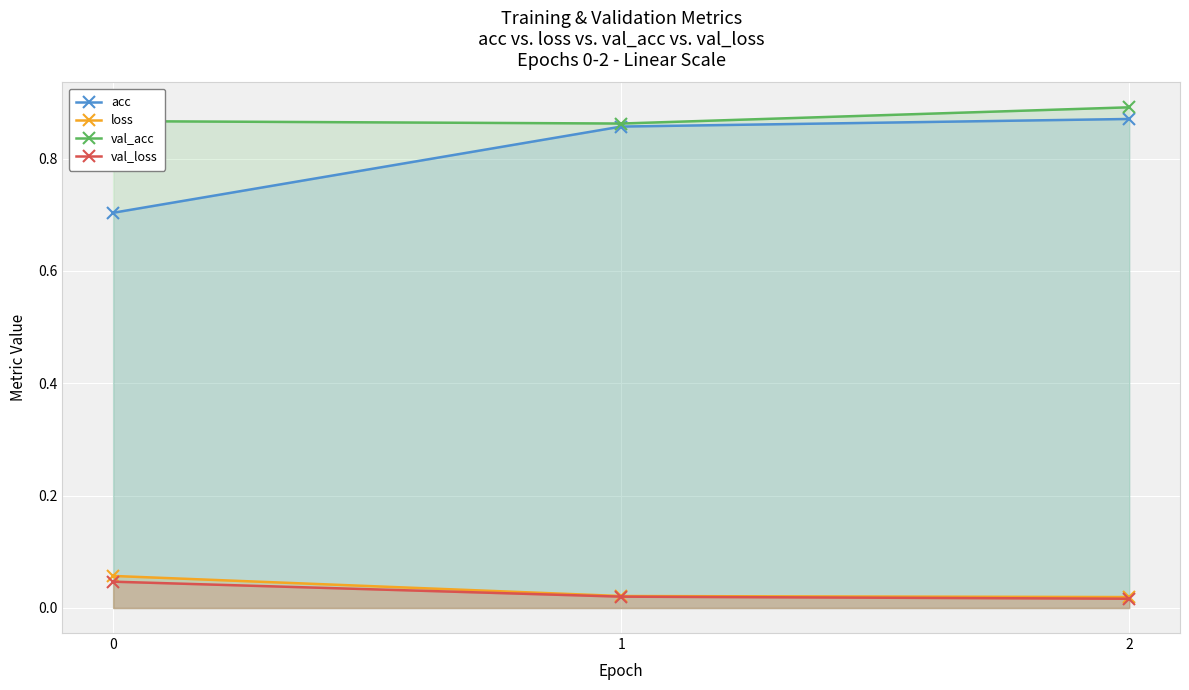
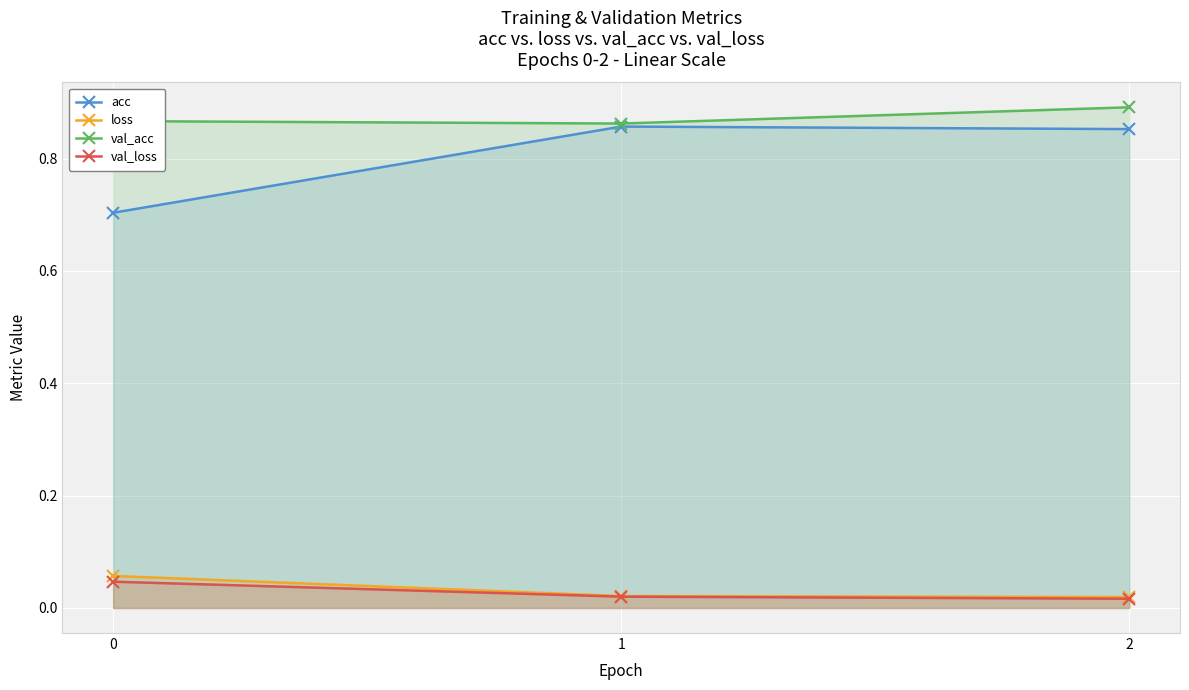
acc, 2: 0.87 -> 0.85
